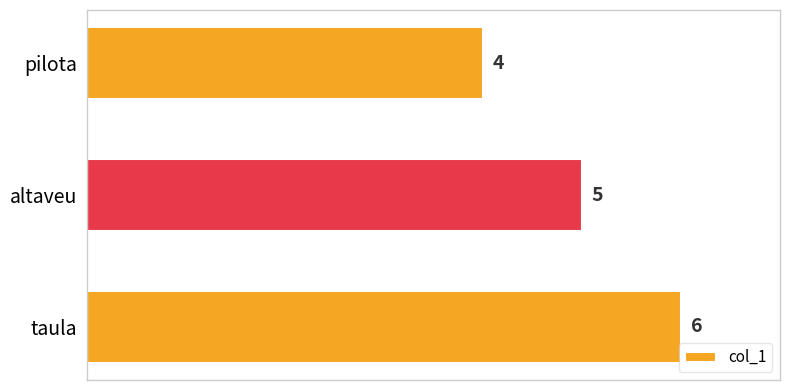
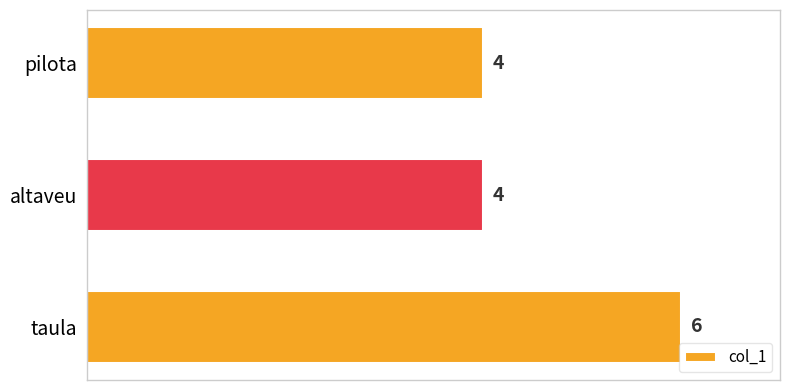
altaveu: 5 -> 4
